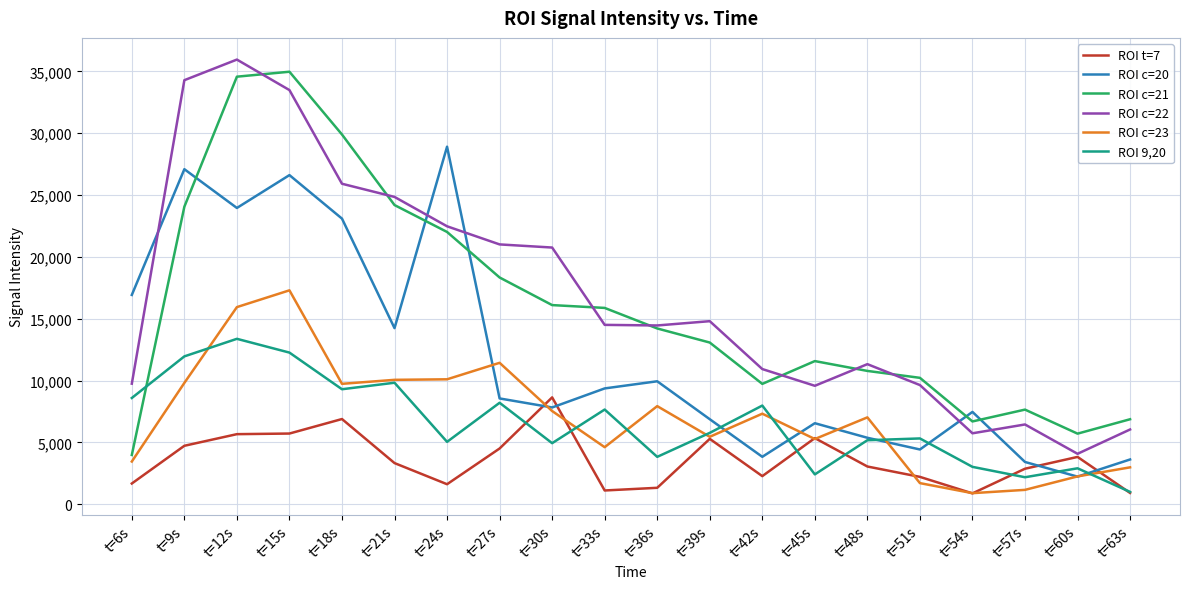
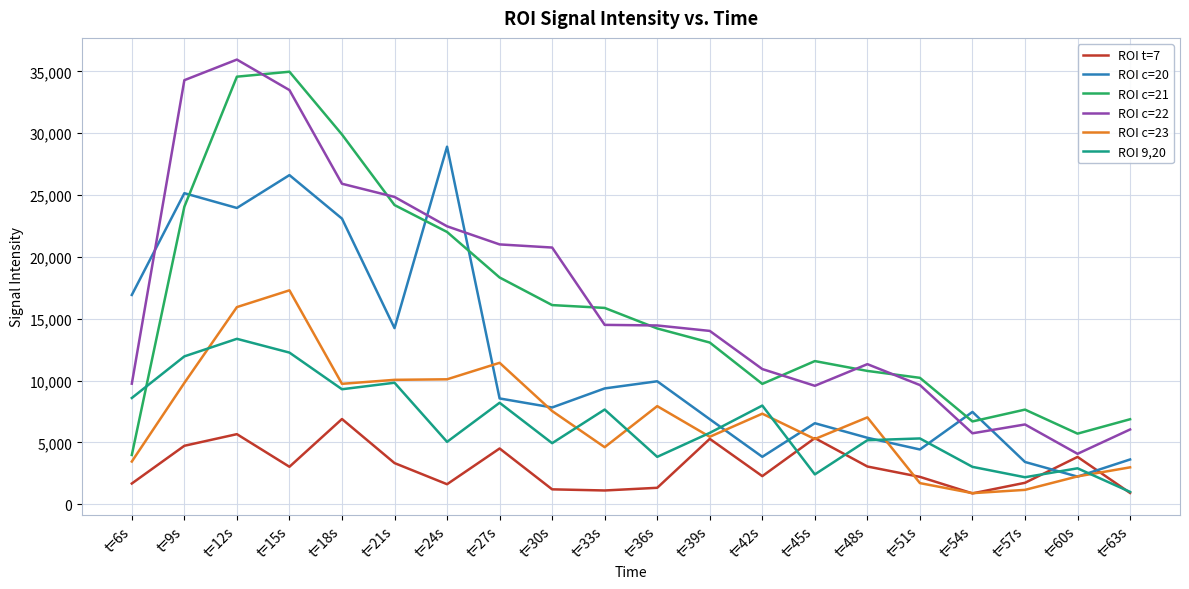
ROI c=20, t=9s: 27,100 -> 25,200
ROI t=7, t=15s: 5,700 -> 3,000
ROI t=7, t=30s: 8,600 -> 1,200
ROI c=22, t=39s: 14,800 -> 14,000
ROI t=7, t=57s: 2,900 -> 1,700
